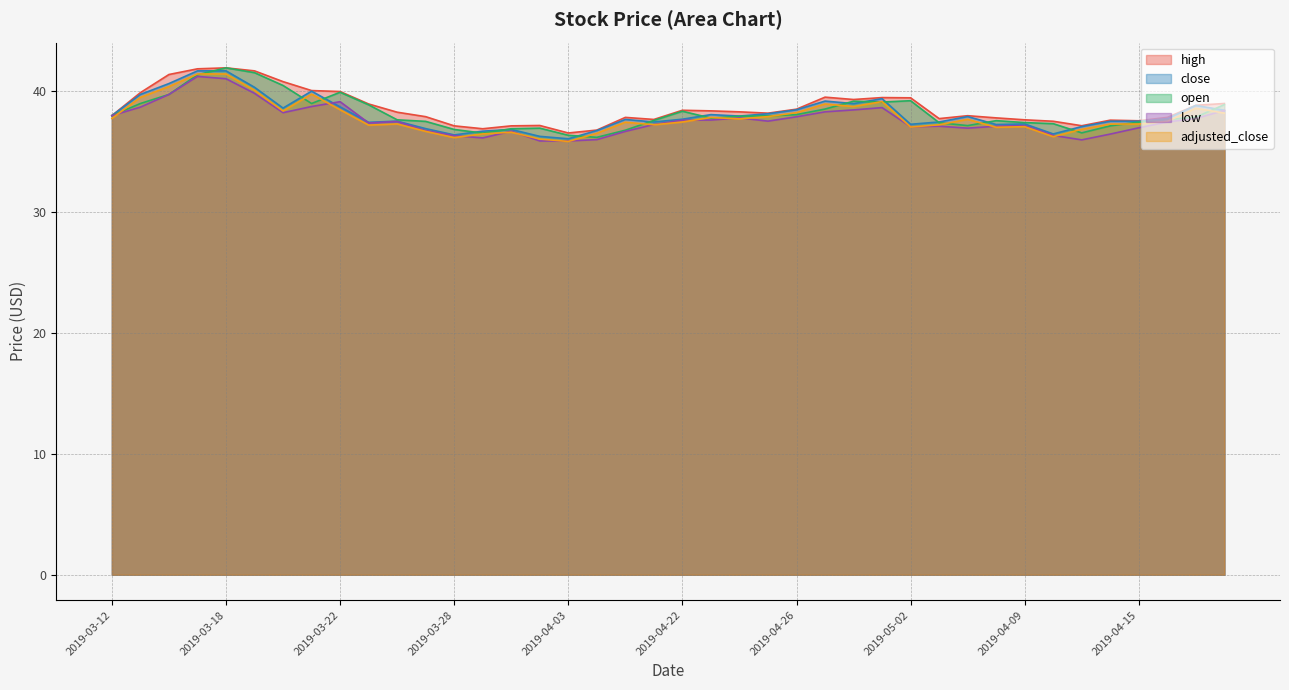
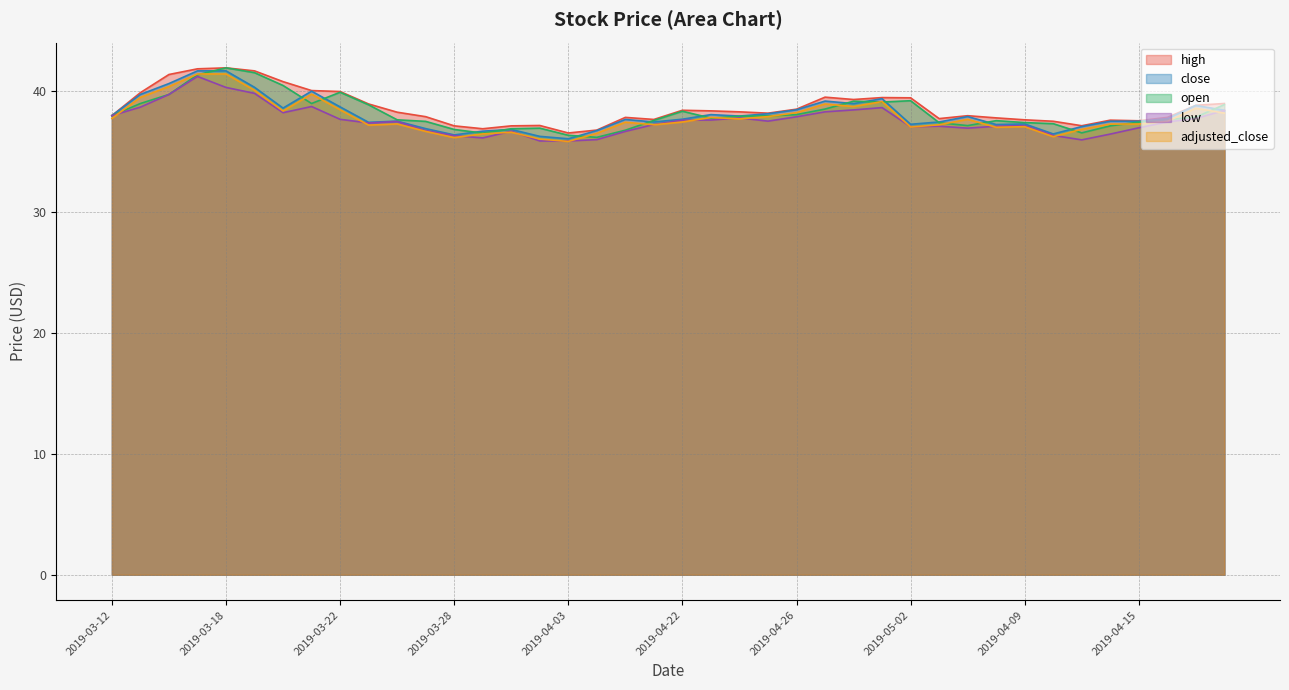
low, 2019-03-18: 41.1 -> 40.3
low, 2019-03-22: 39.2 -> 37.7
